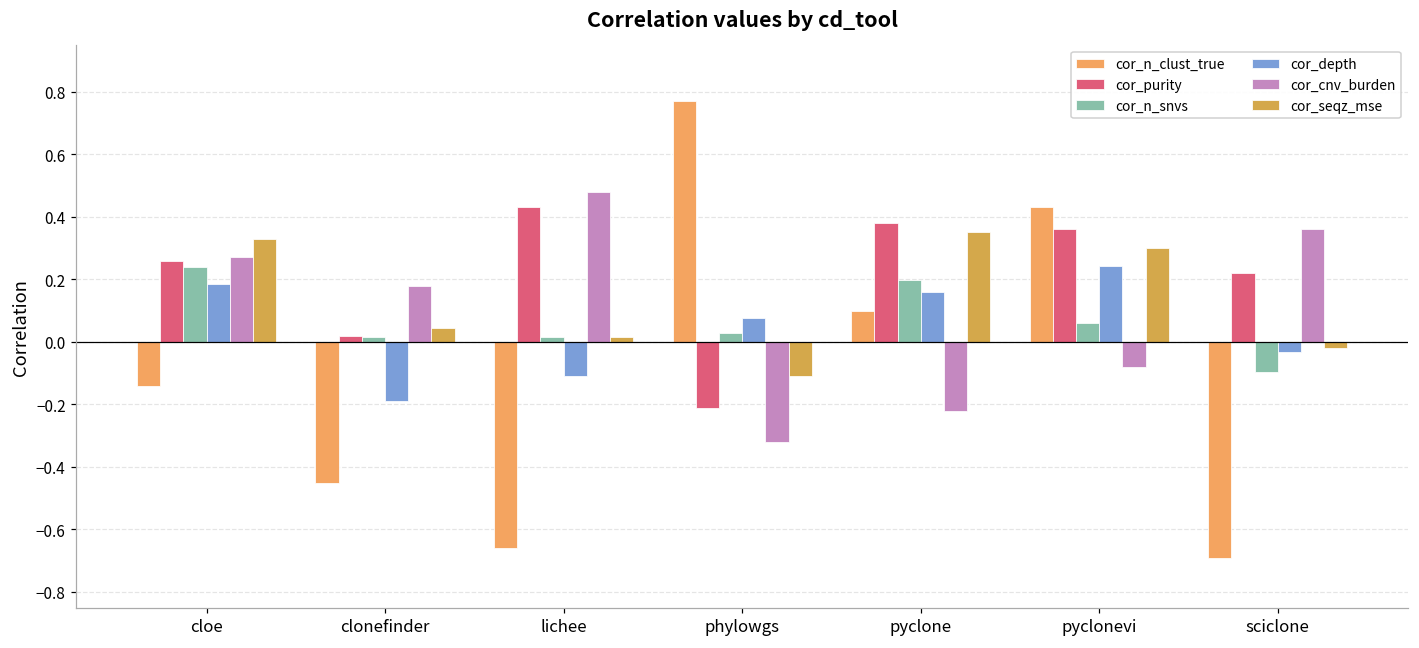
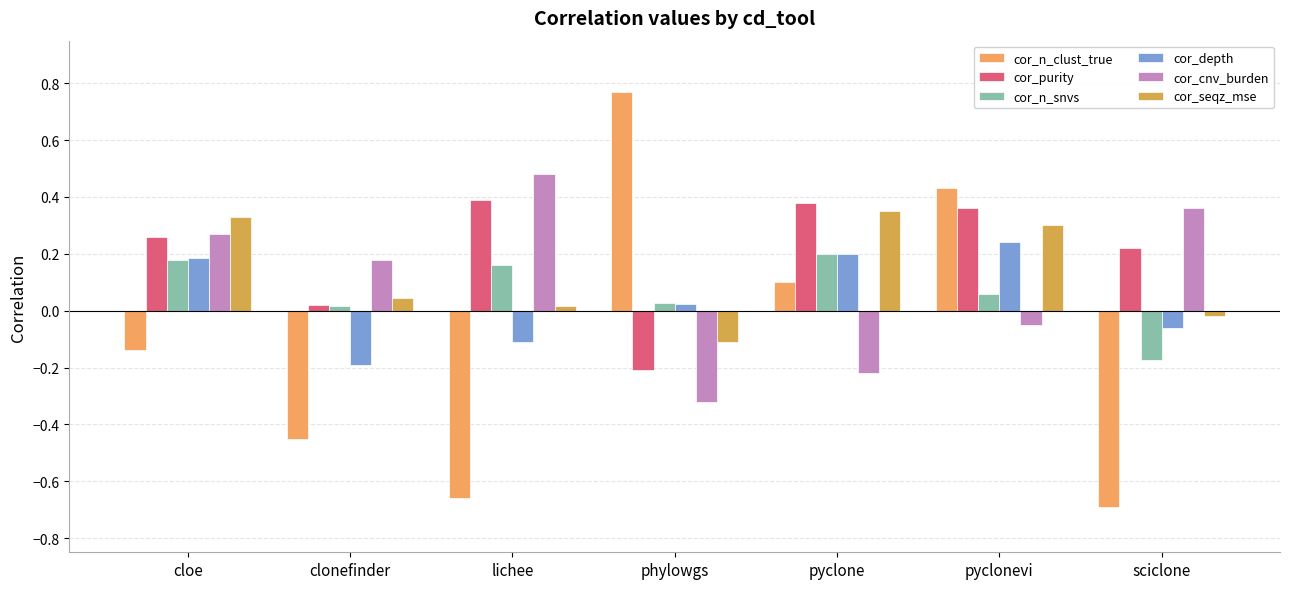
cor_n_snvs, cloe: 0.24 -> 0.18
cor_purity, lichee: 0.43 -> 0.39
cor_n_snvs, lichee: 0.01 -> 0.16
cor_depth, phylowgs: 0.08 -> 0.02
cor_depth, pyclone: 0.16 -> 0.20
cor_cnv_burden, pyclonevi: -0.08 -> -0.05
cor_n_snvs, sciclone: -0.10 -> -0.17
cor_depth, sciclone: -0.03 -> -0.06
